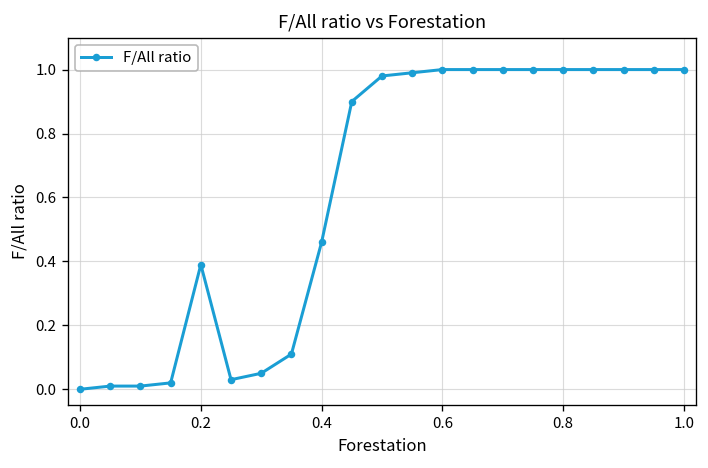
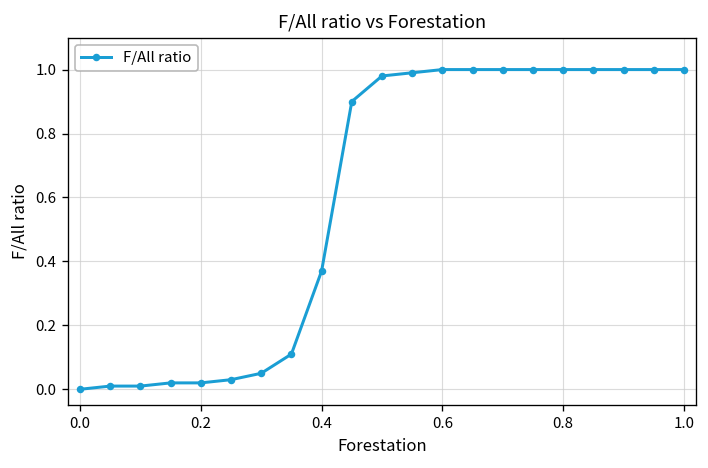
0.2: 0.39 -> 0.02
0.4: 0.46 -> 0.37
